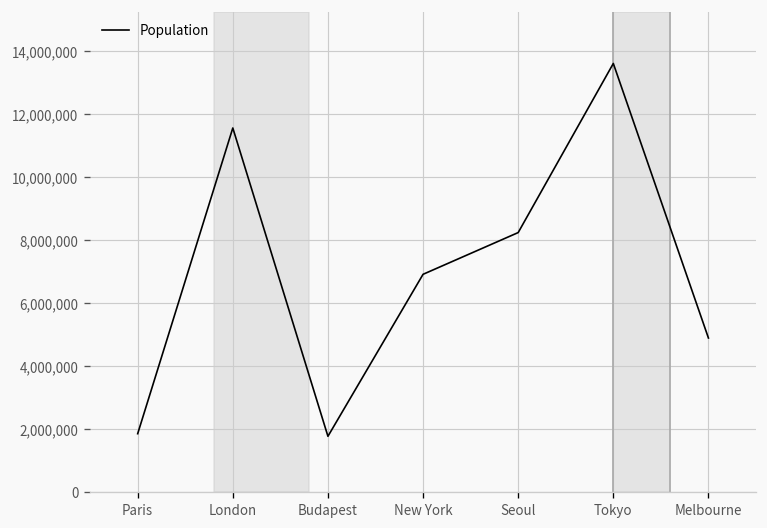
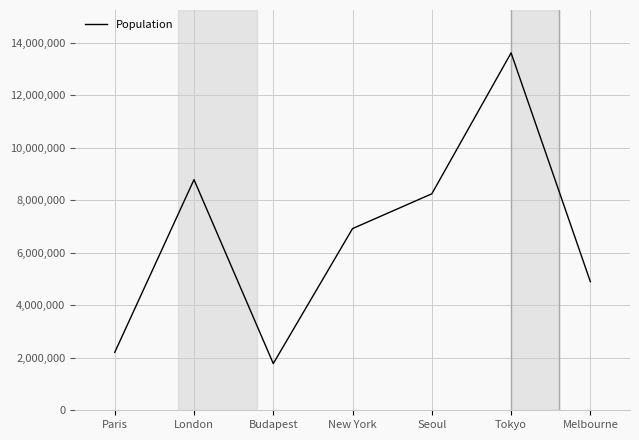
Paris: 1,900,000 -> 2,200,000
London: 11,600,000 -> 8,800,000
